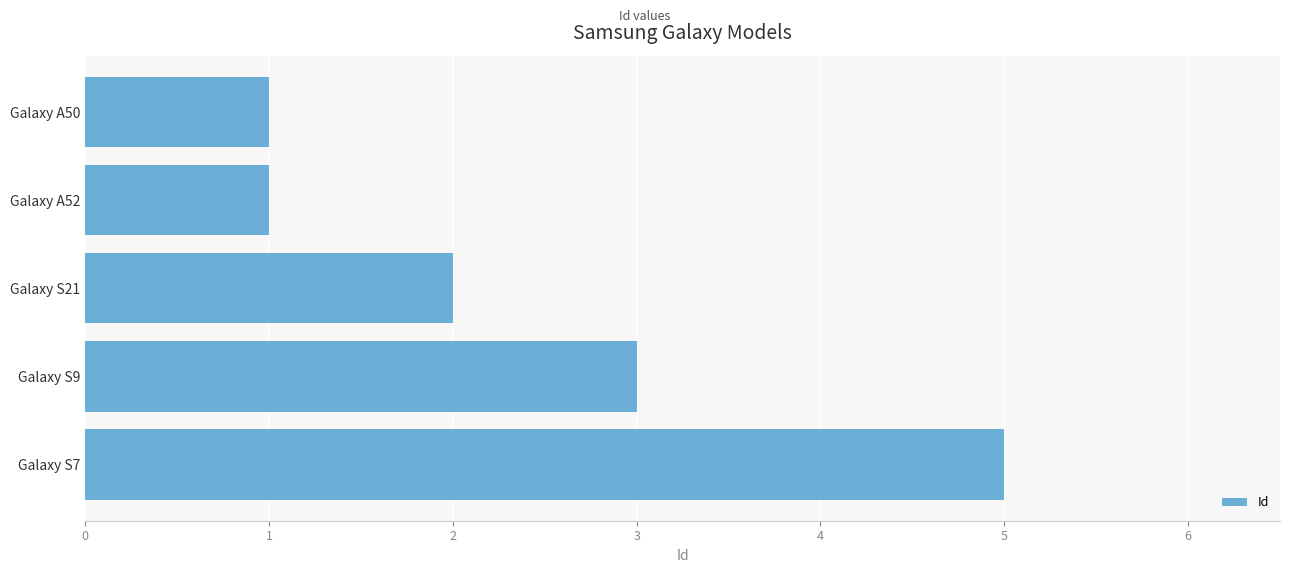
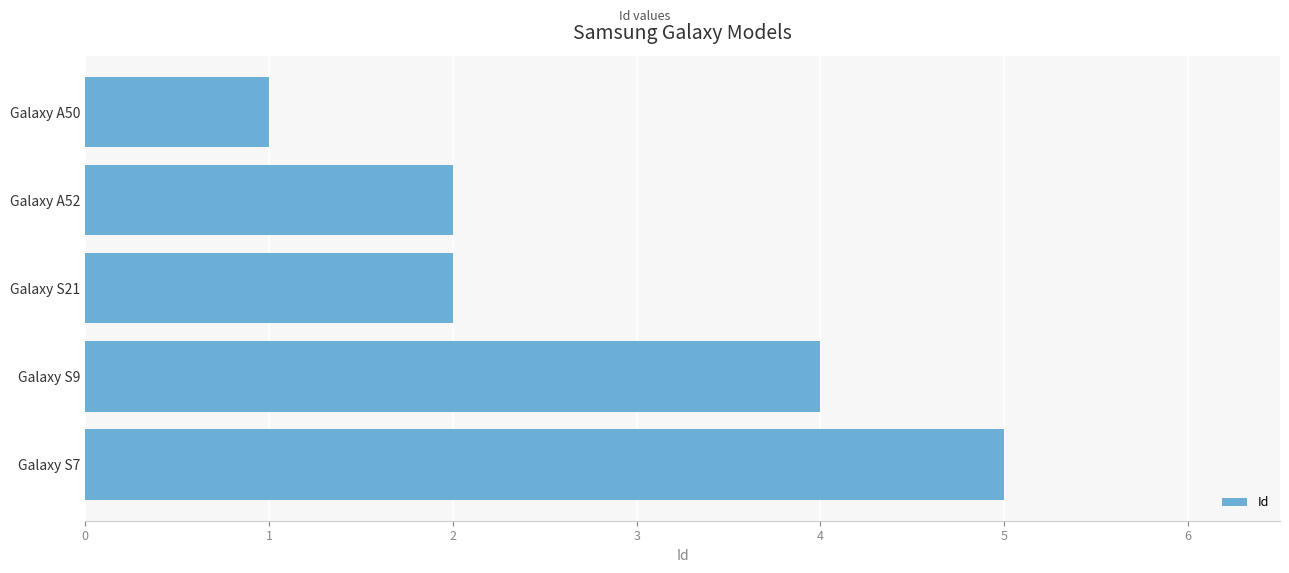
Galaxy A52: 1 -> 2
Galaxy S9: 3 -> 4
